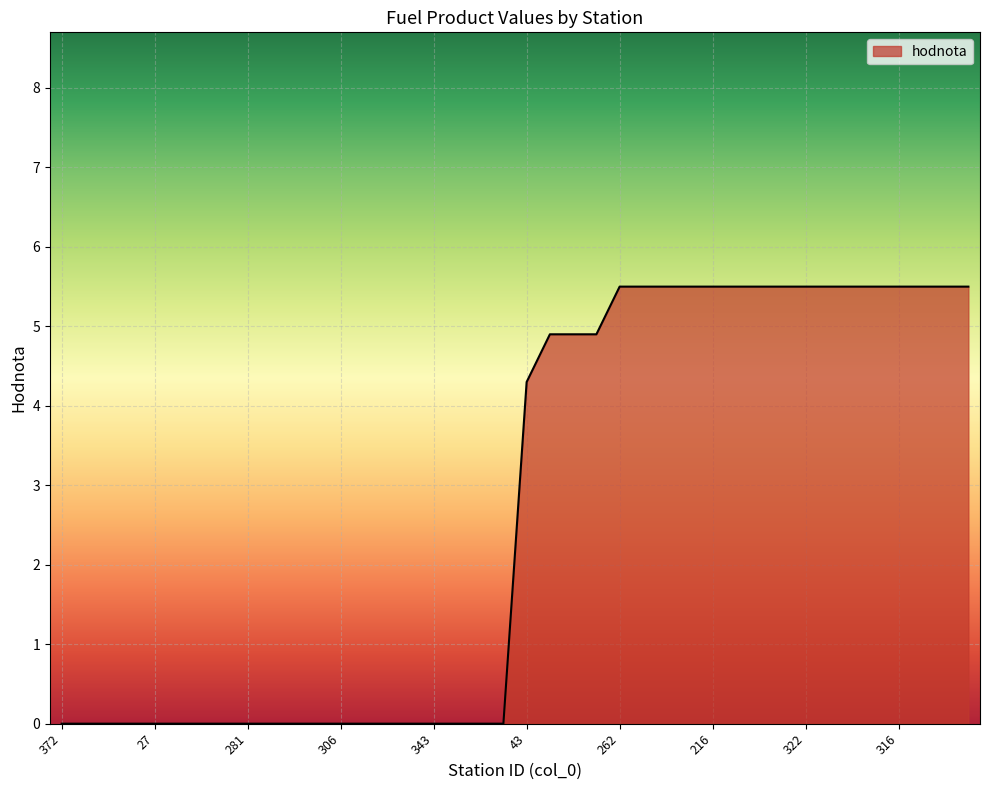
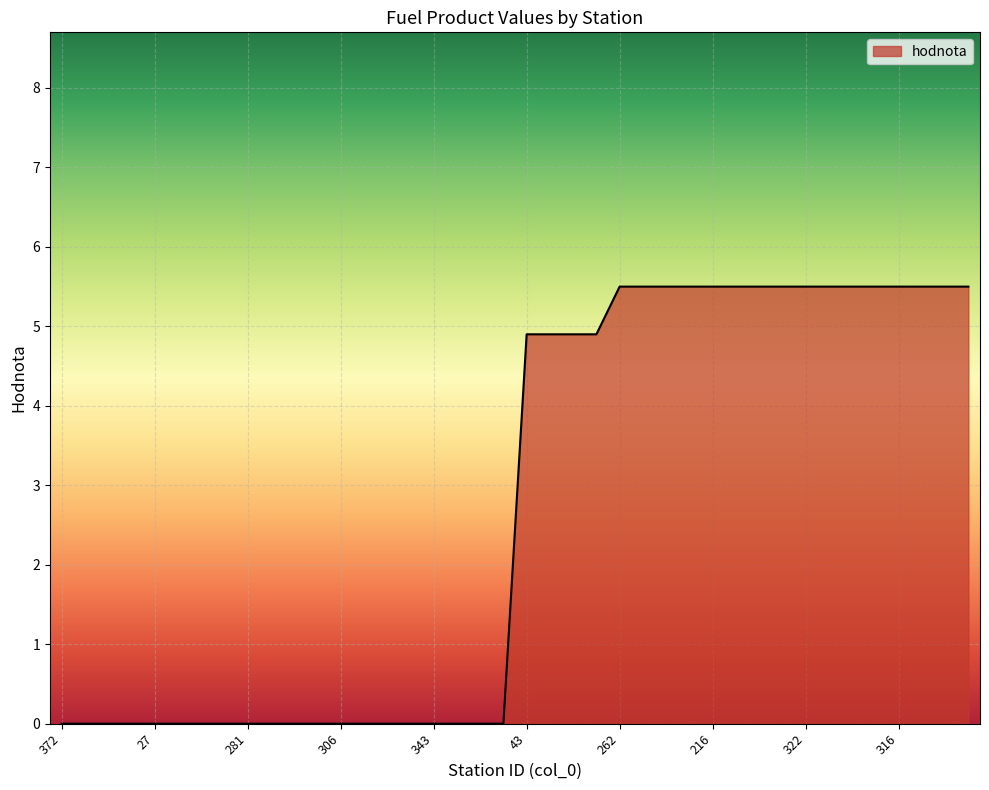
43: 4.3 -> 4.9
